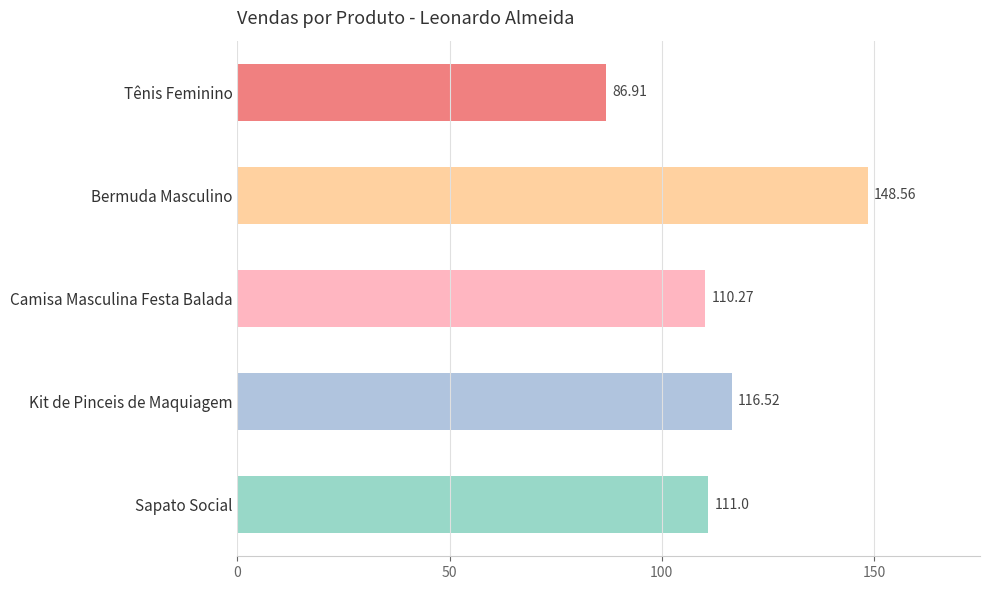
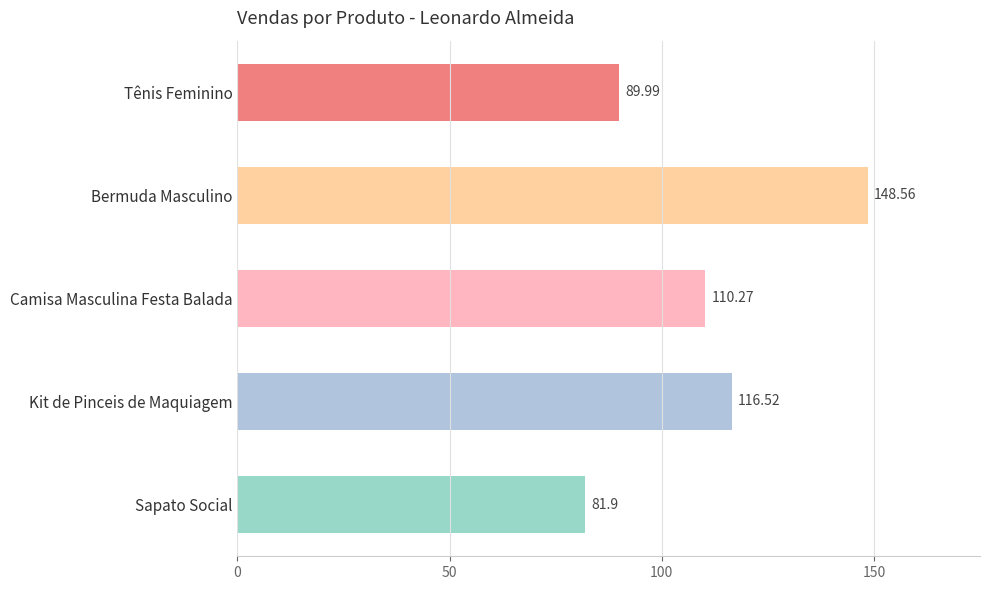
Tênis Feminino: 86.91 -> 89.99
Sapato Social: 111.0 -> 81.9
